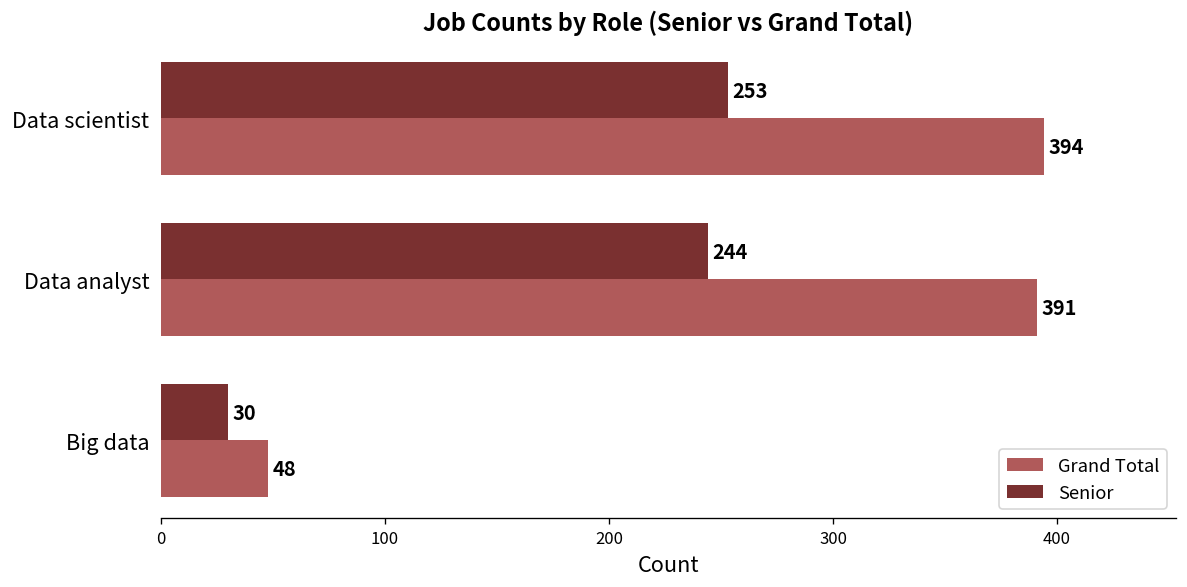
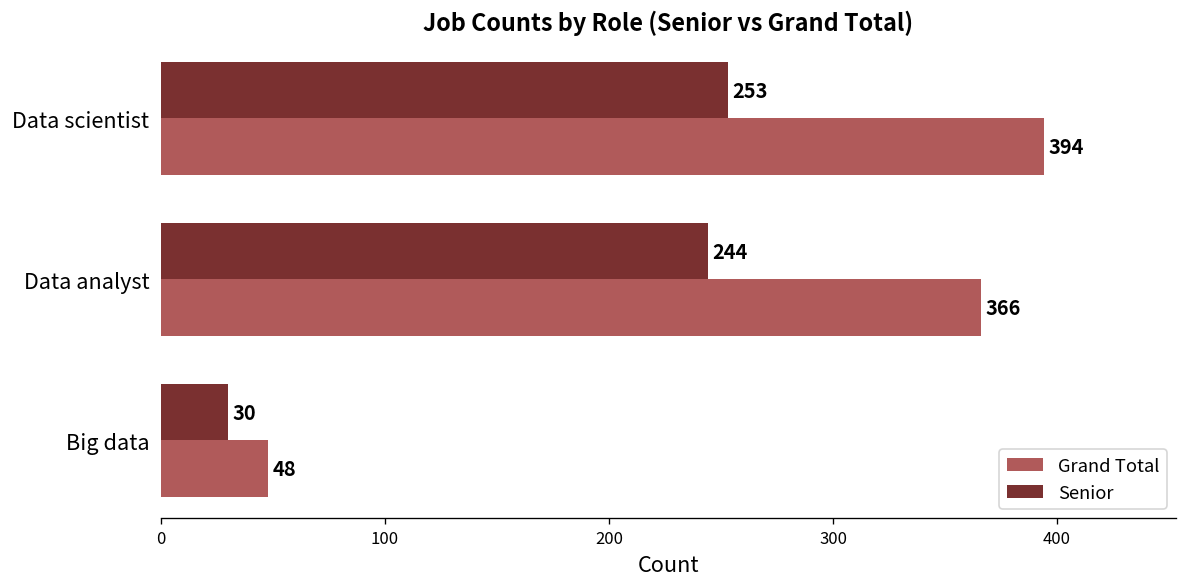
Grand Total, Data analyst: 391 -> 366
